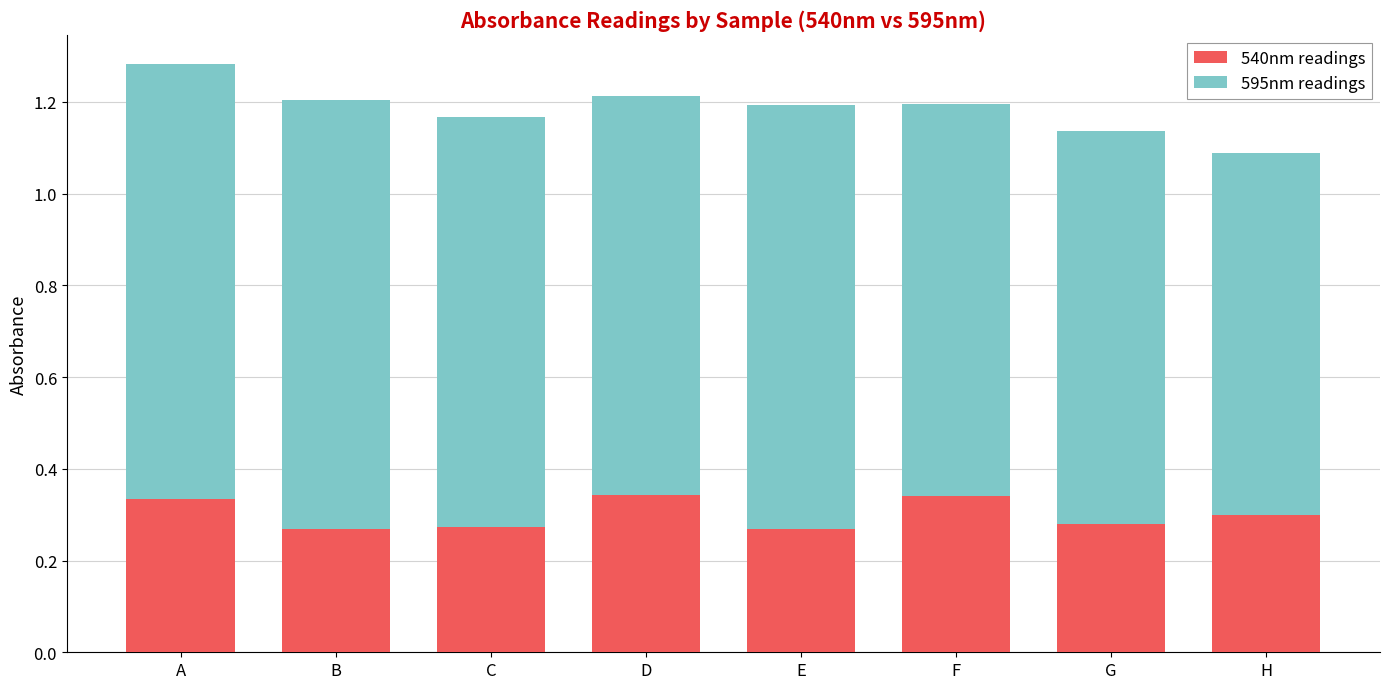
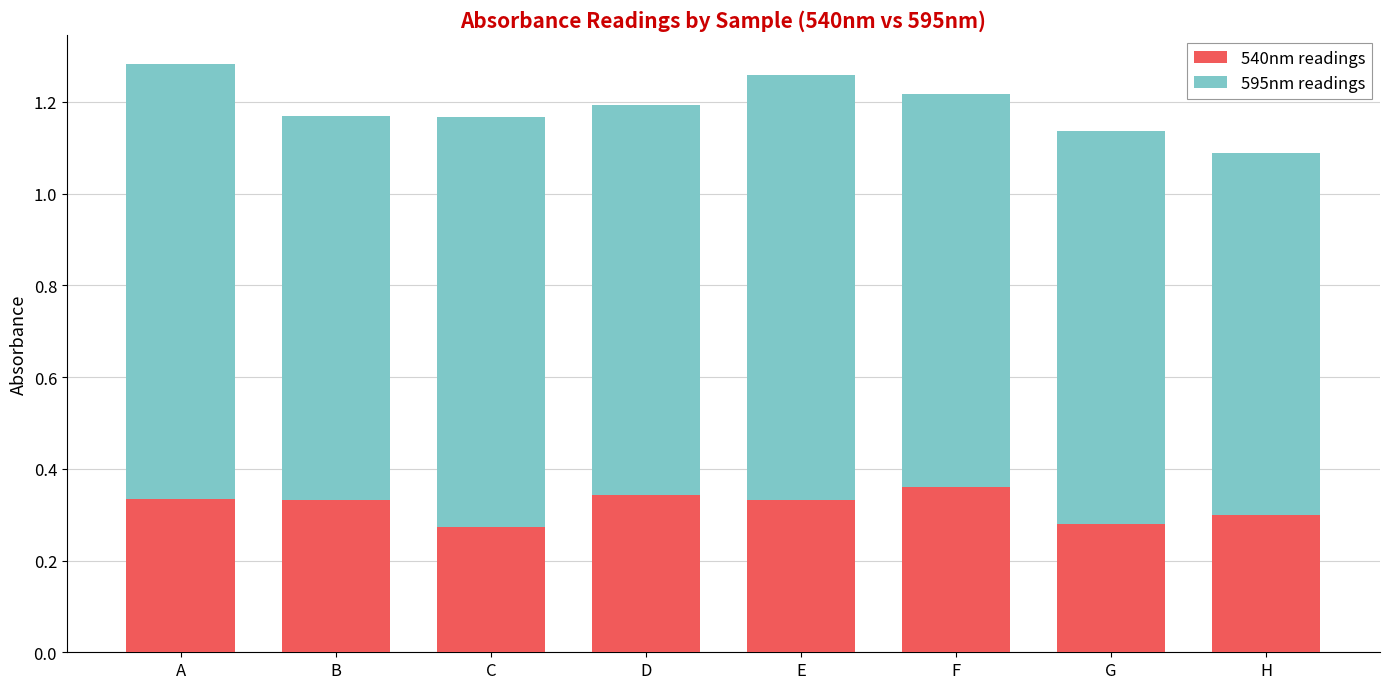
540nm readings, B: 0.27 -> 0.33
595nm readings, B: 0.94 -> 0.84
595nm readings, D: 0.87 -> 0.85
540nm readings, E: 0.27 -> 0.33
540nm readings, F: 0.34 -> 0.36
